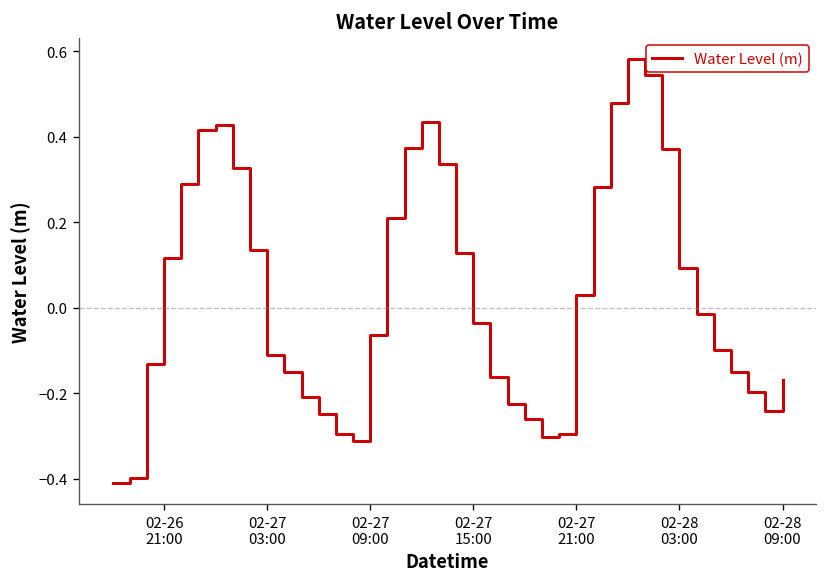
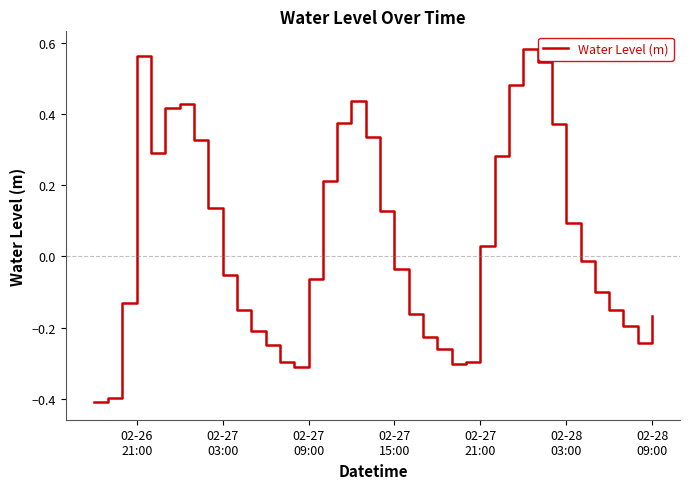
02-26 21:00: 0.12 -> 0.56
02-27 03:00: -0.11 -> -0.05
